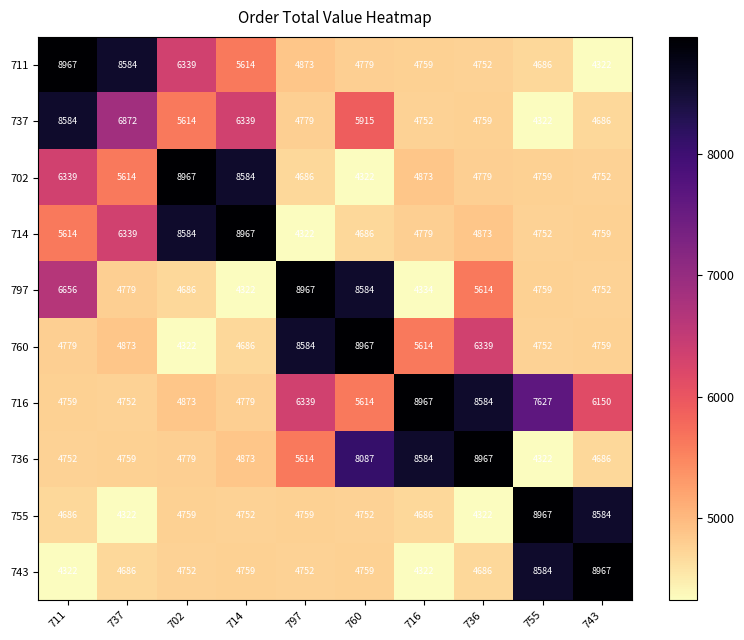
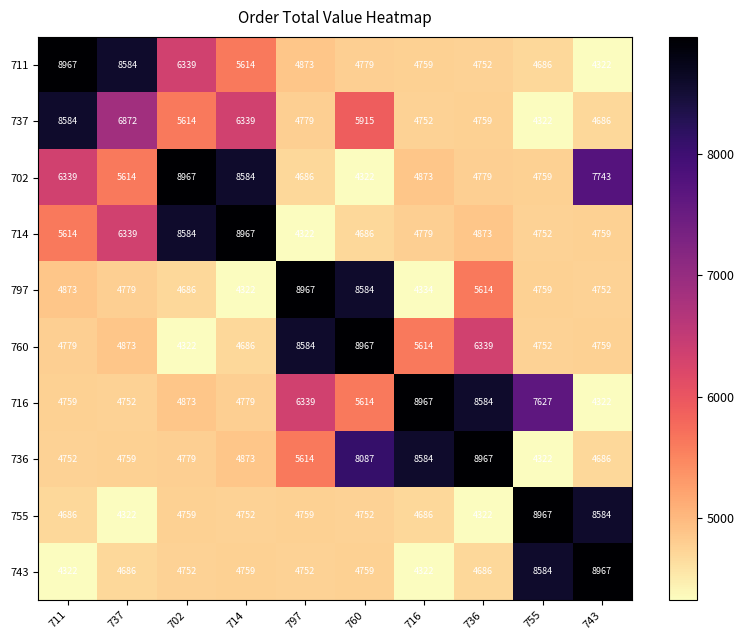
702, 743: 4752 -> 7743
797, 711: 6656 -> 4873
716, 743: 6150 -> 4322
